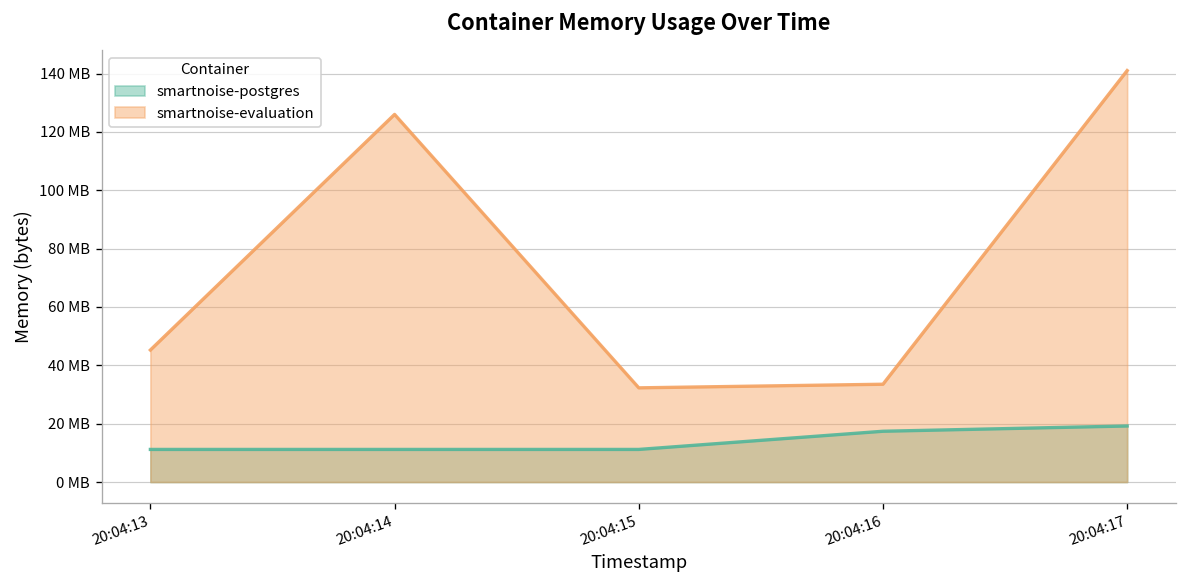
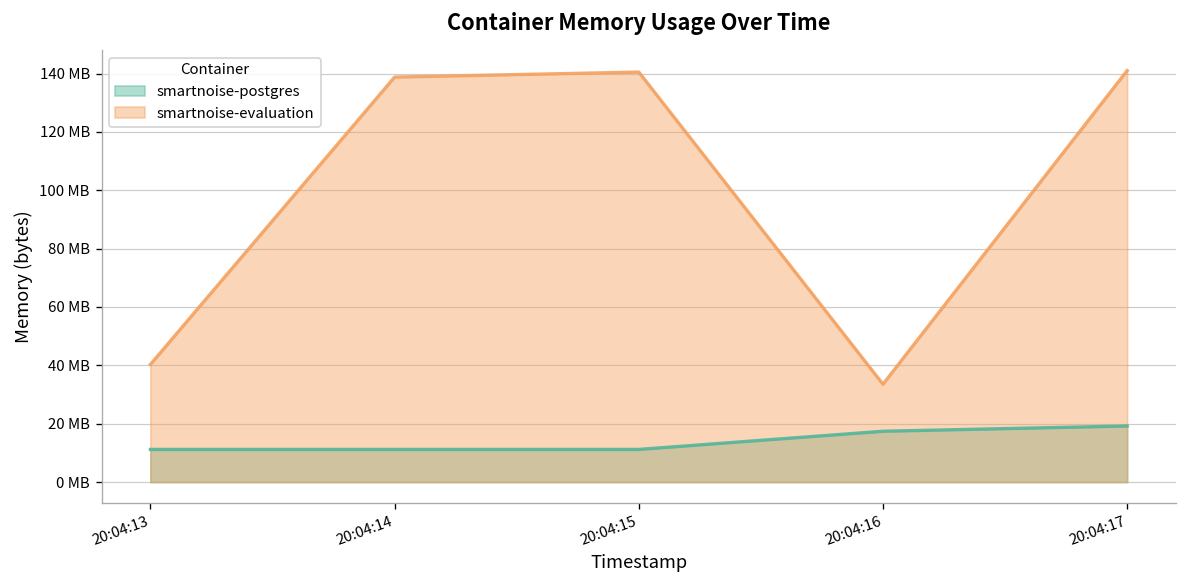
smartnoise-evaluation, 20:04:13: 45 MB -> 40 MB
smartnoise-evaluation, 20:04:14: 126 MB -> 139 MB
smartnoise-evaluation, 20:04:15: 32 MB -> 141 MB
